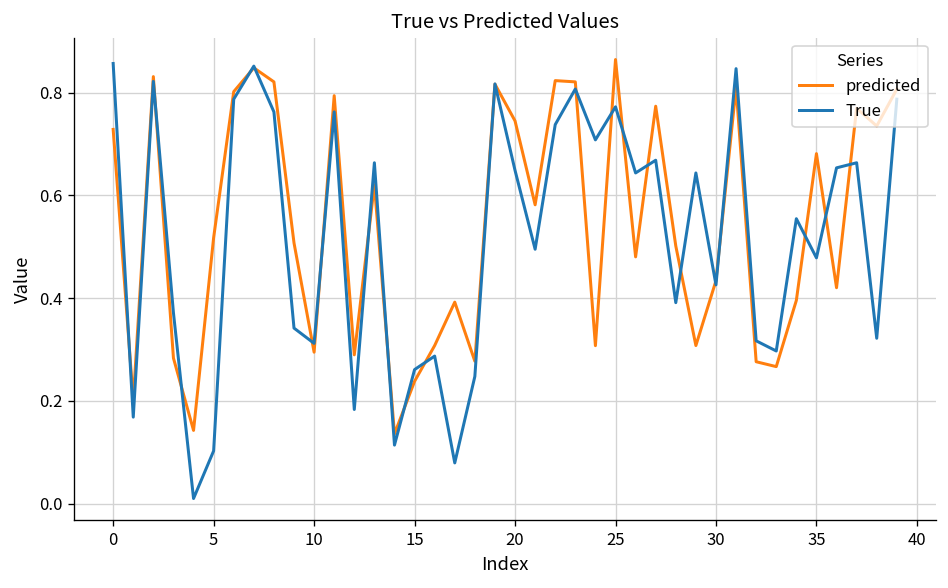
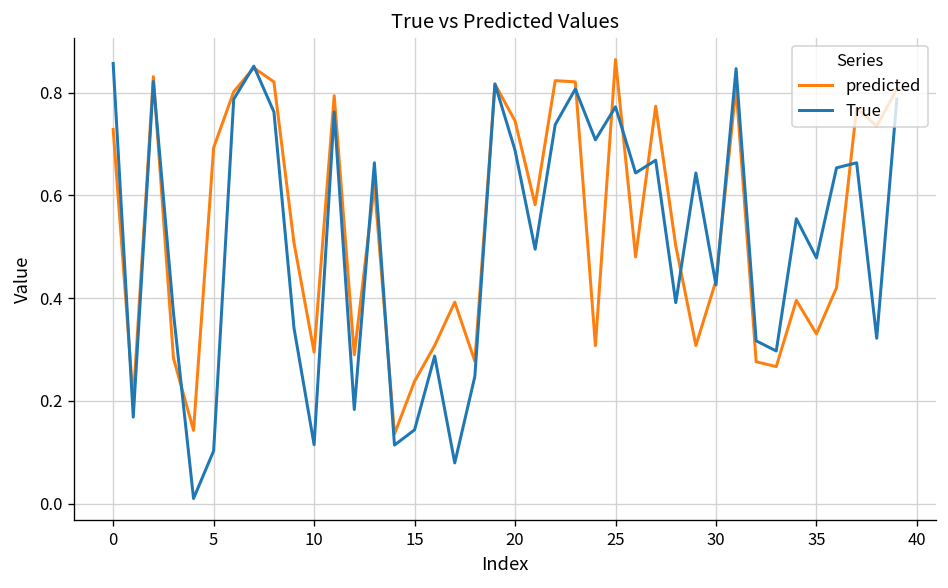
predicted, 5: 0.52 -> 0.69
True, 10: 0.31 -> 0.11
True, 15: 0.26 -> 0.14
True, 20: 0.65 -> 0.69
predicted, 35: 0.68 -> 0.33
